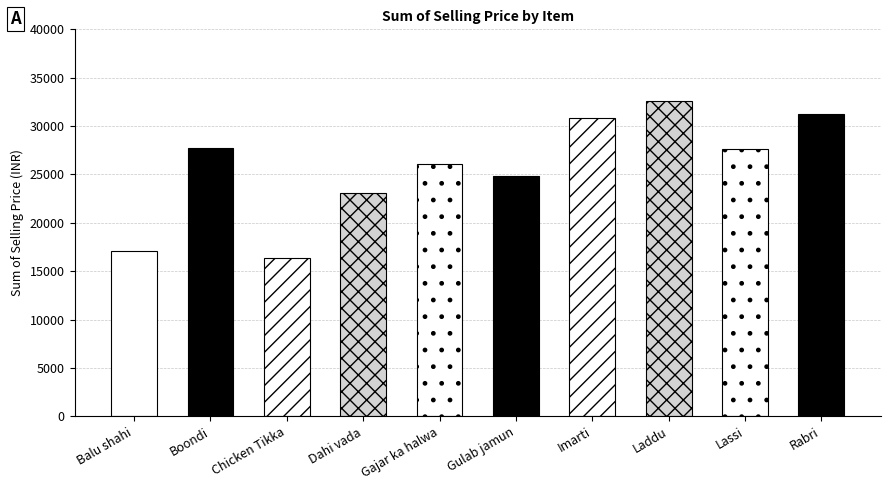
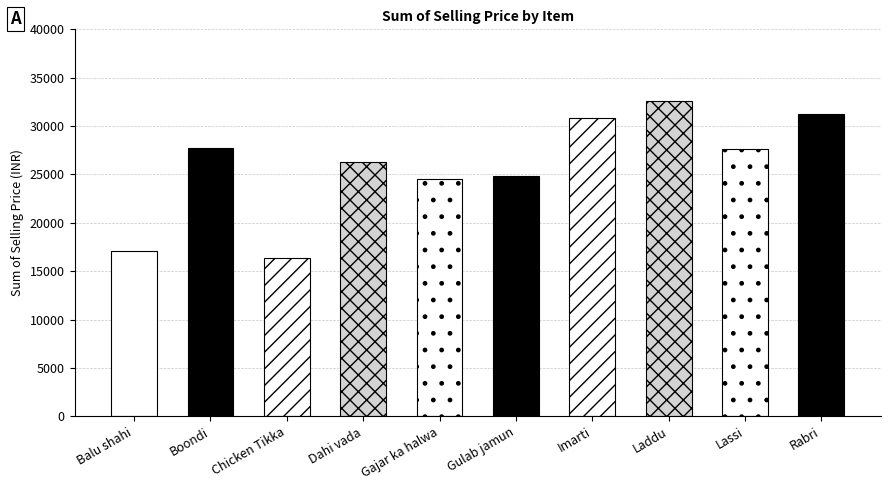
Dahi vada: 23000 -> 26000
Gajar ka halwa: 26000 -> 25000
